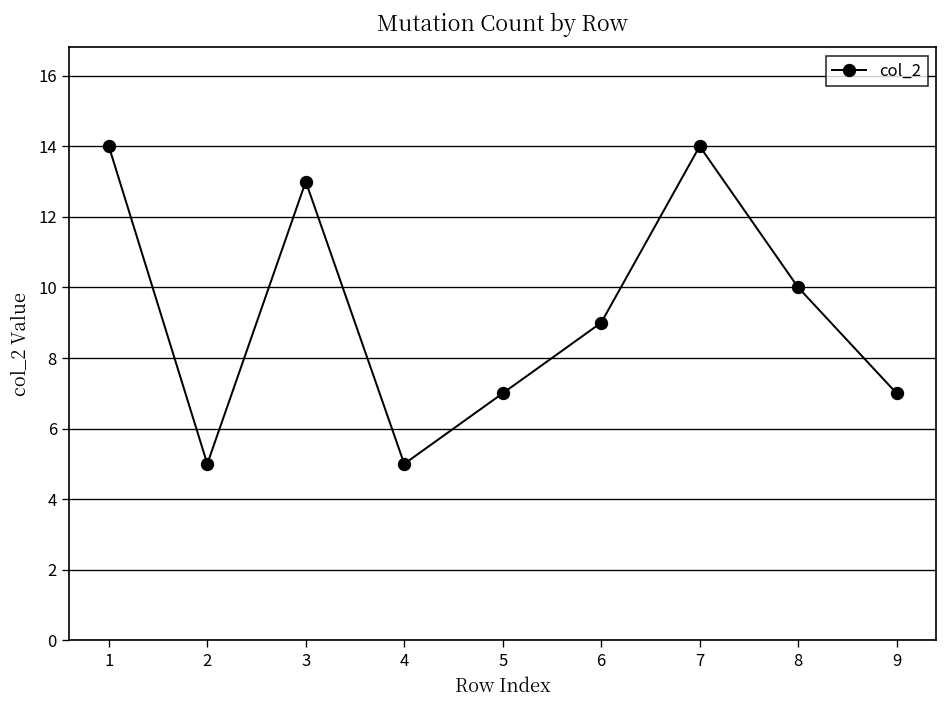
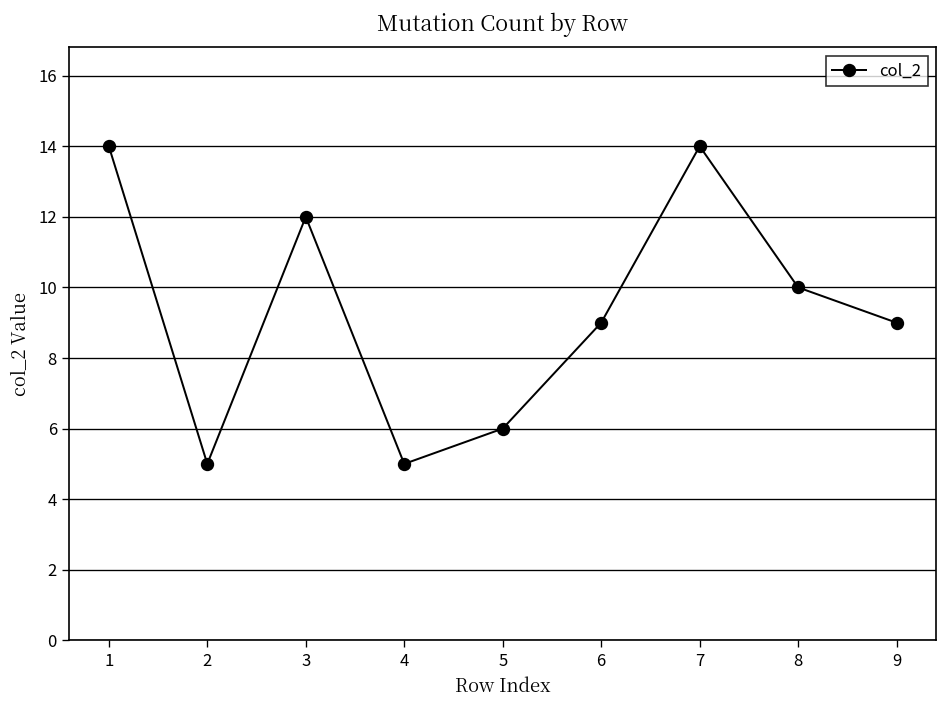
3: 13 -> 12
5: 7 -> 6
9: 7 -> 9
